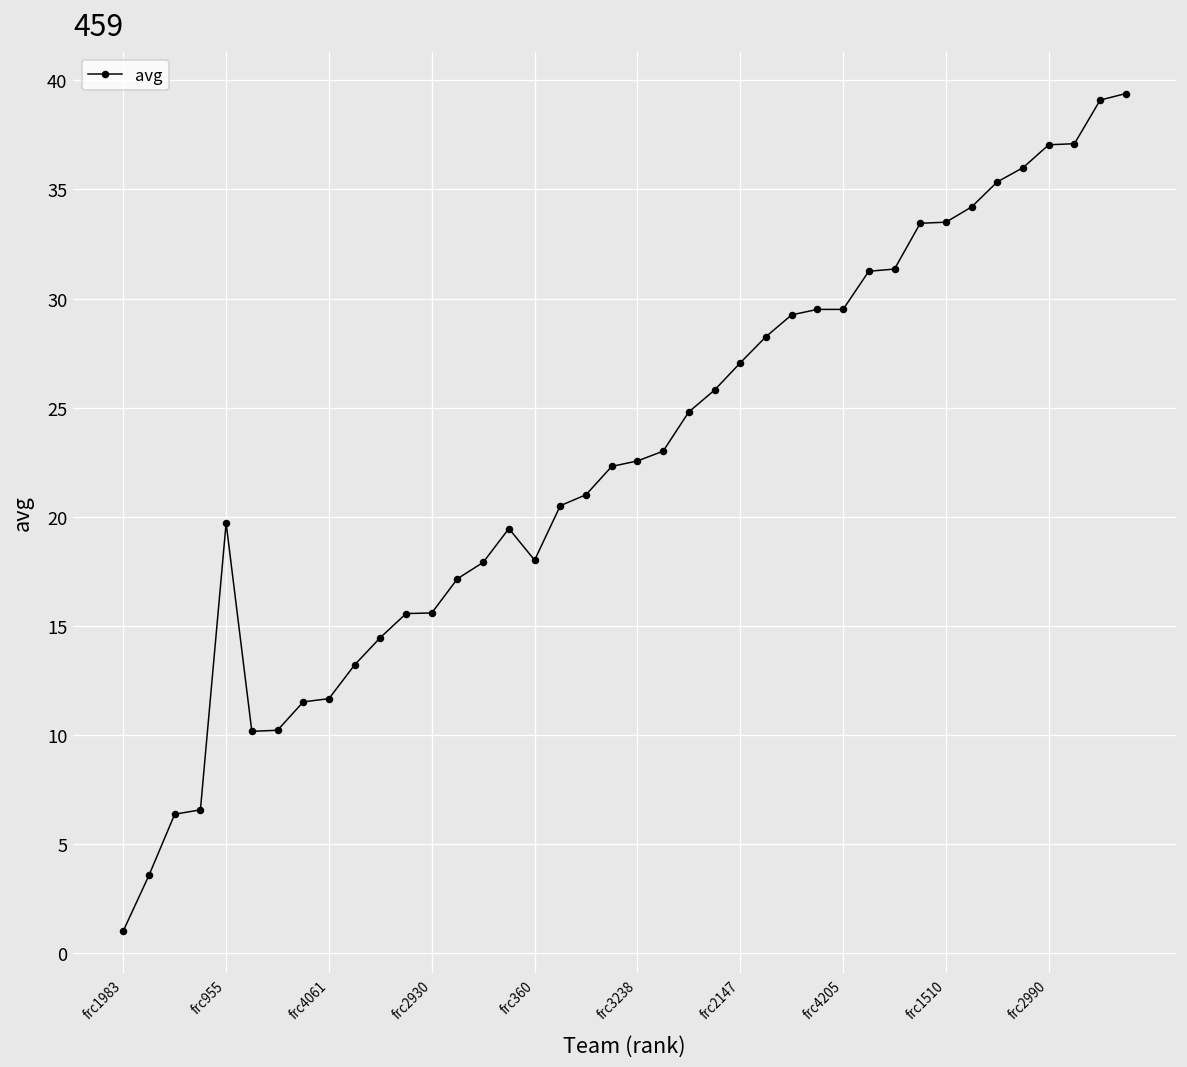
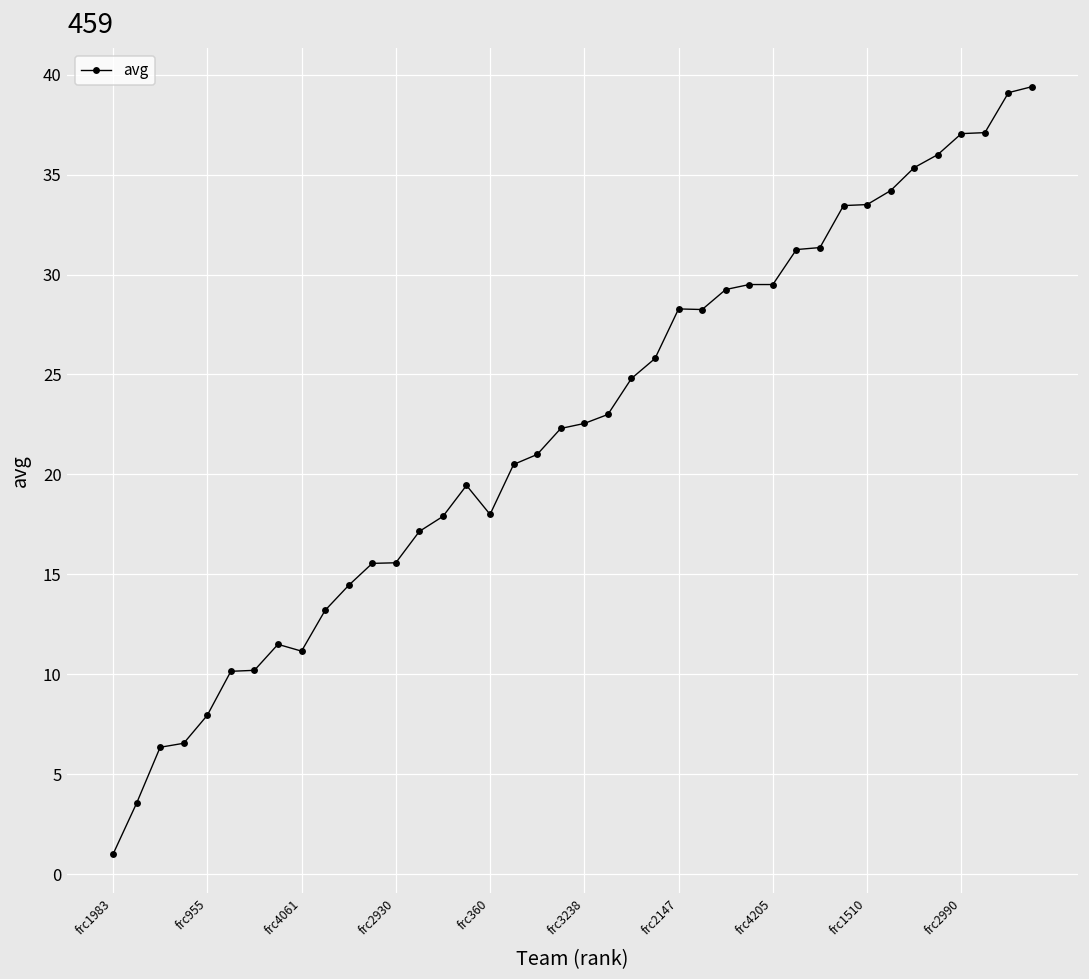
frc955: 19.7 -> 8.0
frc4061: 11.7 -> 11.2
frc2147: 27.1 -> 28.3
